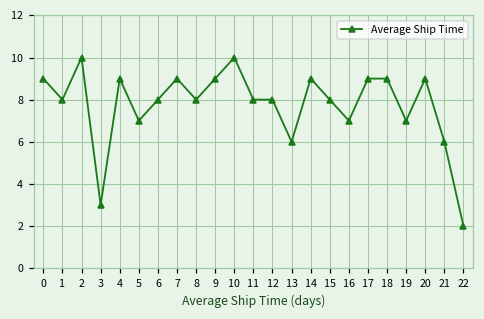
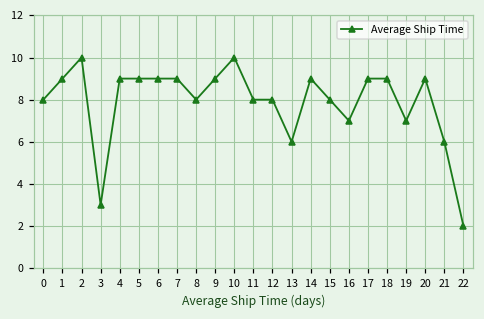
0: 9 -> 8
1: 8 -> 9
5: 7 -> 9
6: 8 -> 9
